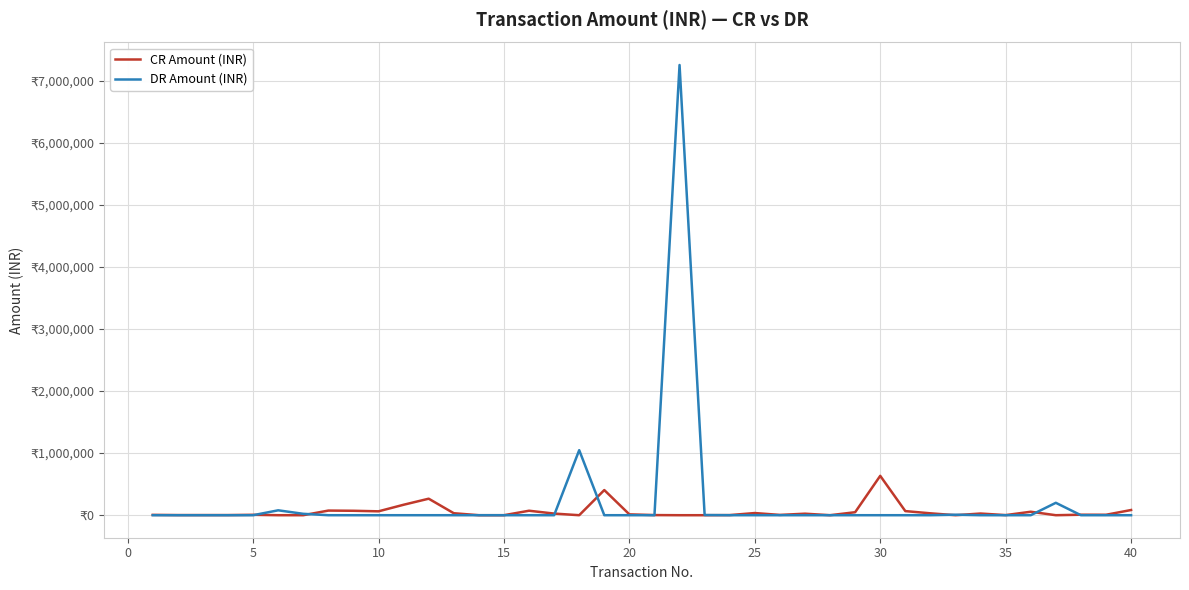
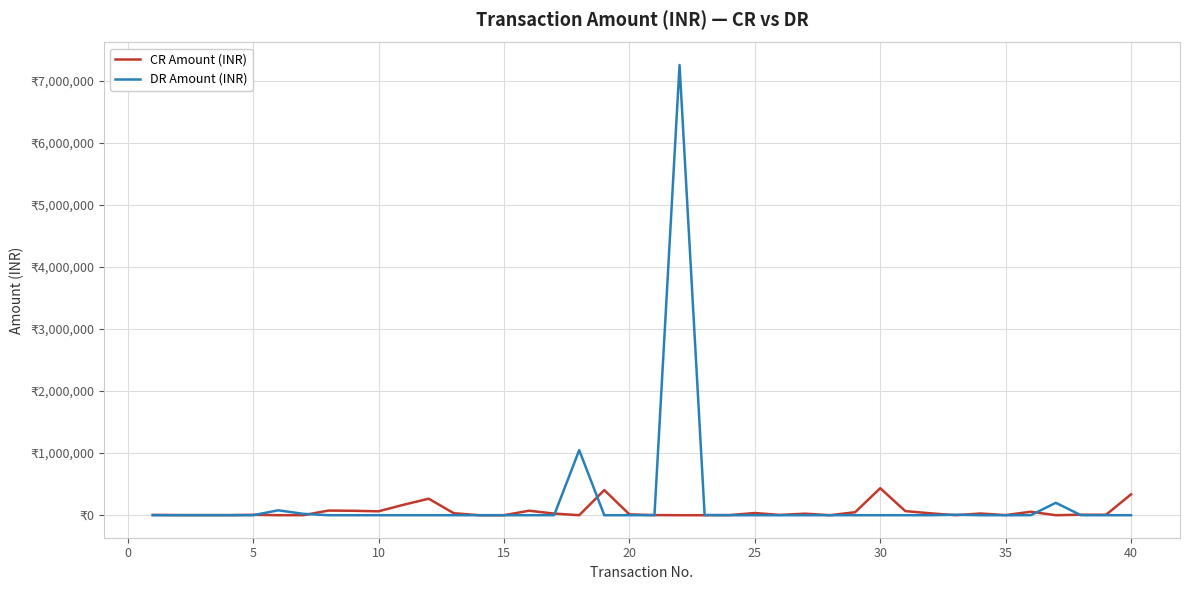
CR Amount (INR), 30: ₹600,000 -> ₹400,000
CR Amount (INR), 40: ₹100,000 -> ₹300,000
